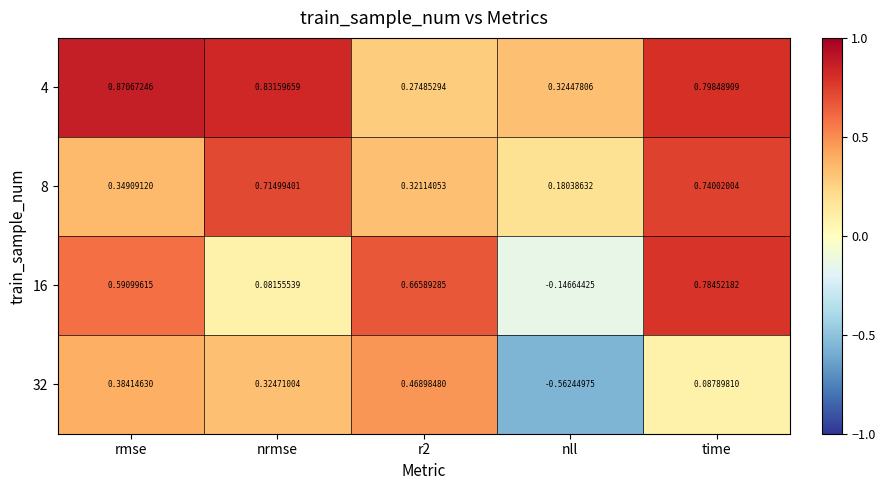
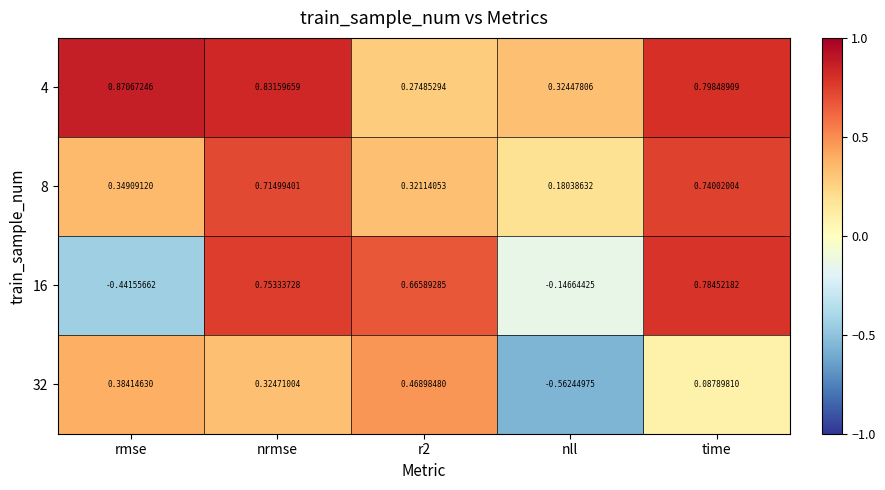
16, rmse: 0.59099615 -> -0.44155662
16, nrmse: 0.08155539 -> 0.75333728
